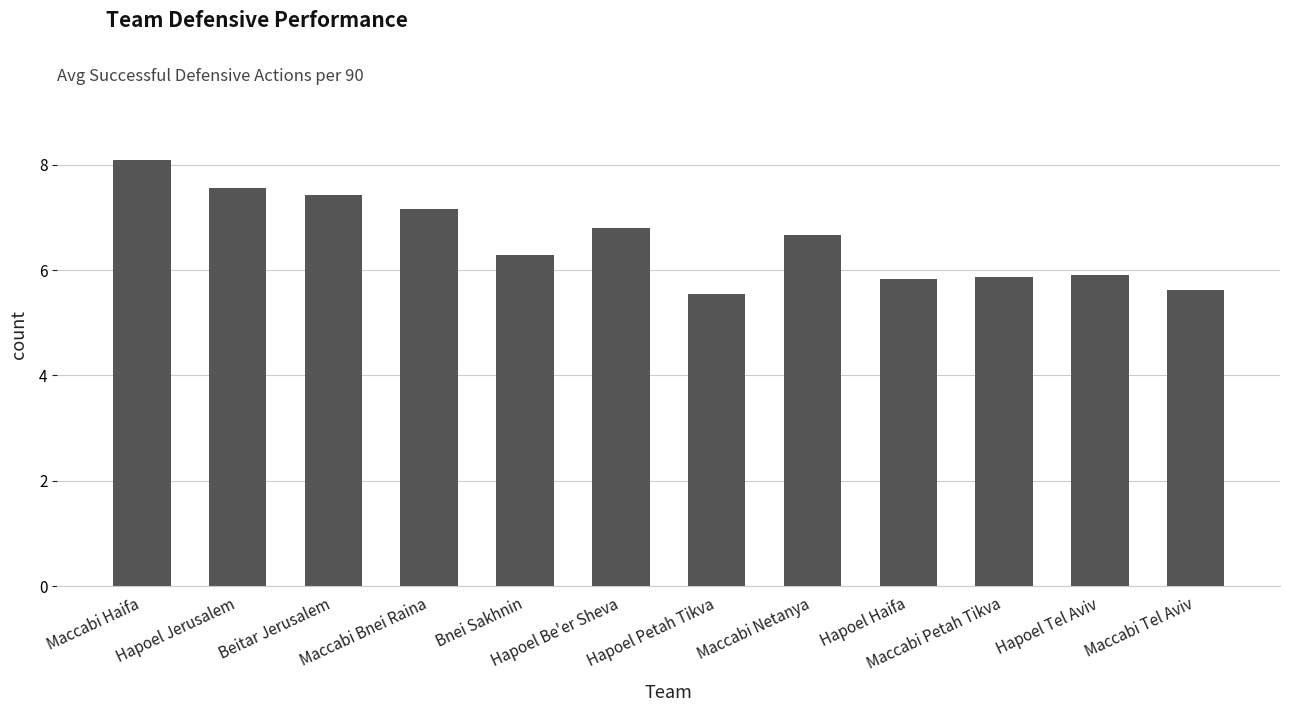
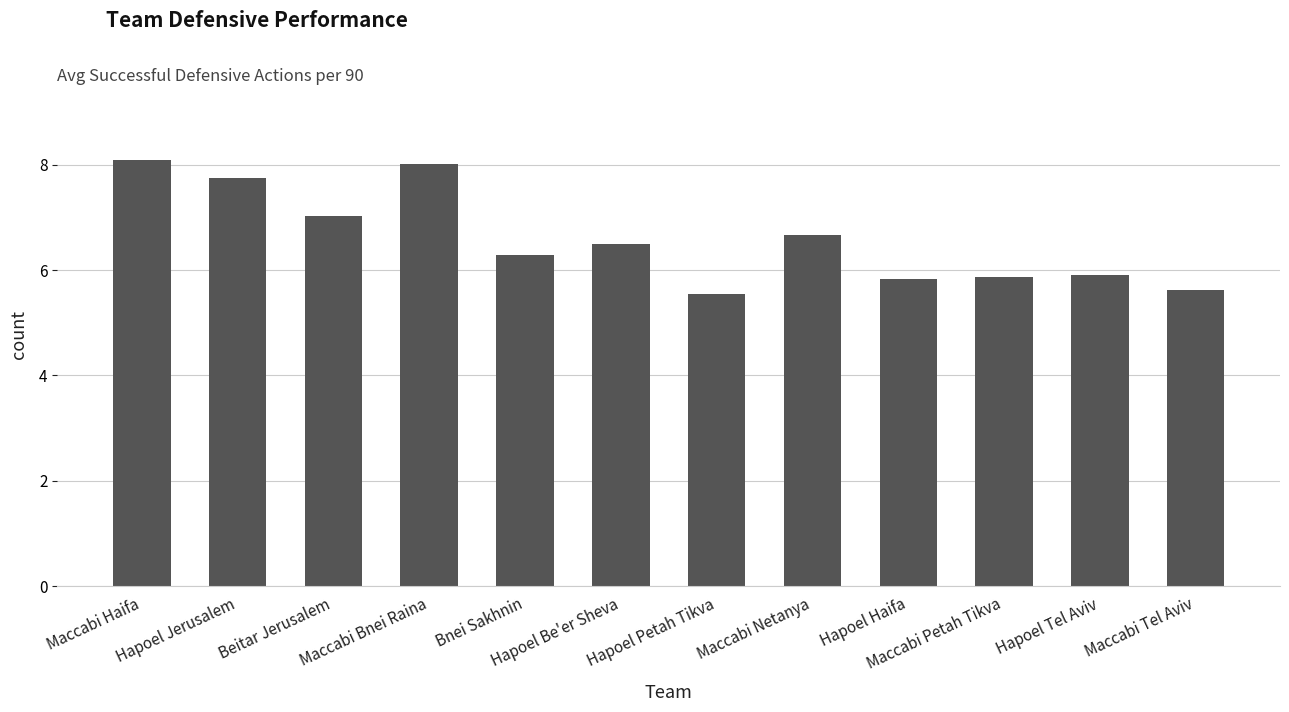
Hapoel Jerusalem: 7.6 -> 7.7
Beitar Jerusalem: 7.4 -> 7.0
Maccabi Bnei Raina: 7.2 -> 8.0
Hapoel Be'er Sheva: 6.8 -> 6.5
